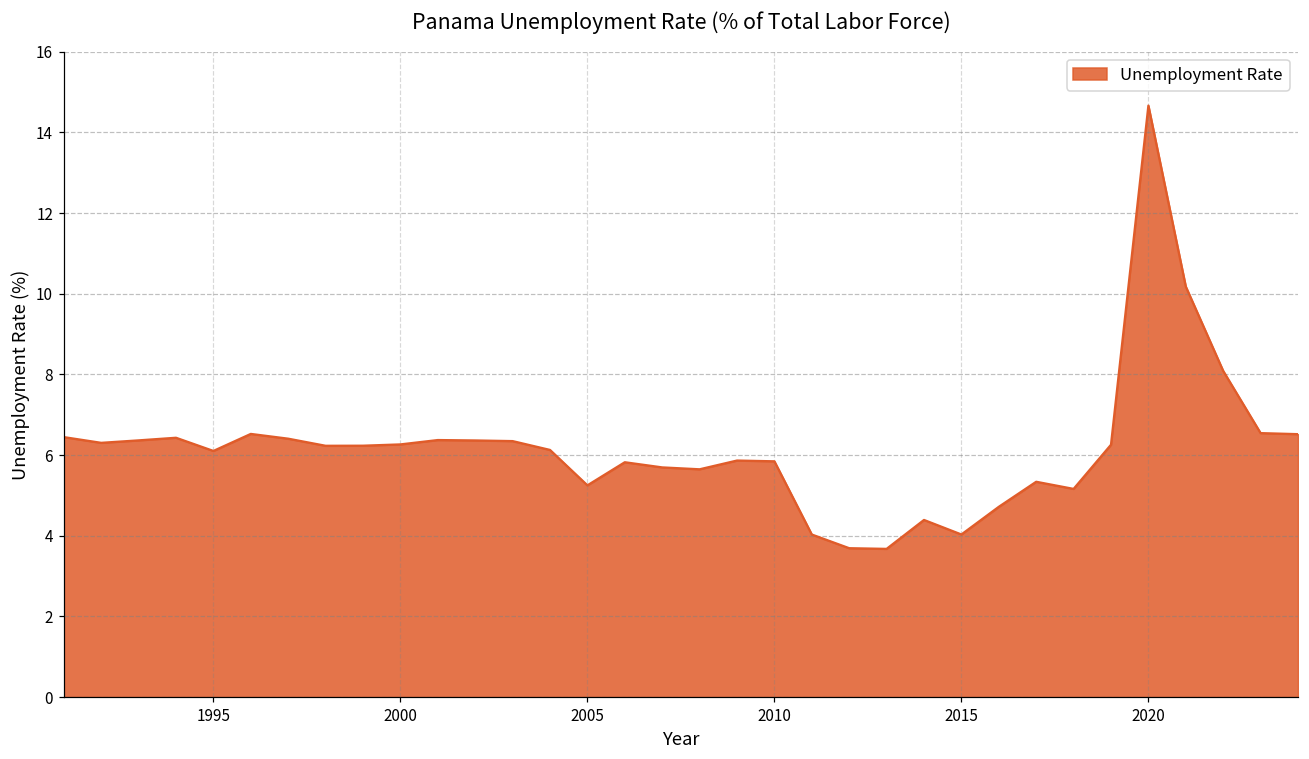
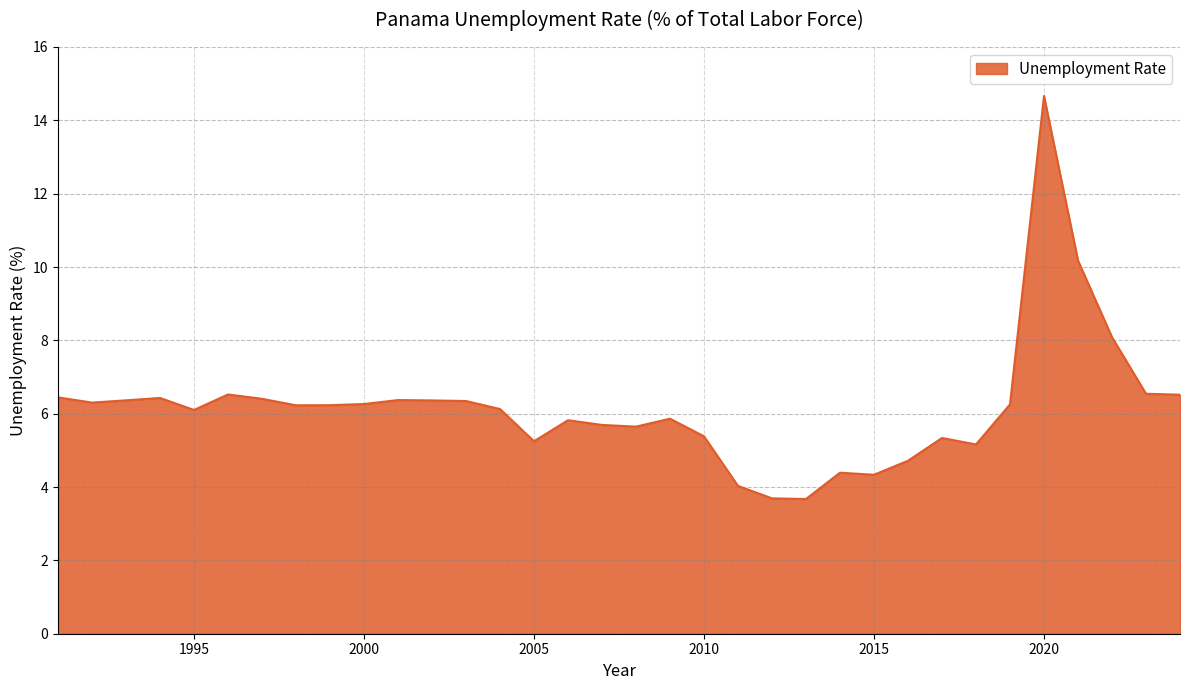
2010: 5.8 -> 5.4
2015: 4.0 -> 4.3
